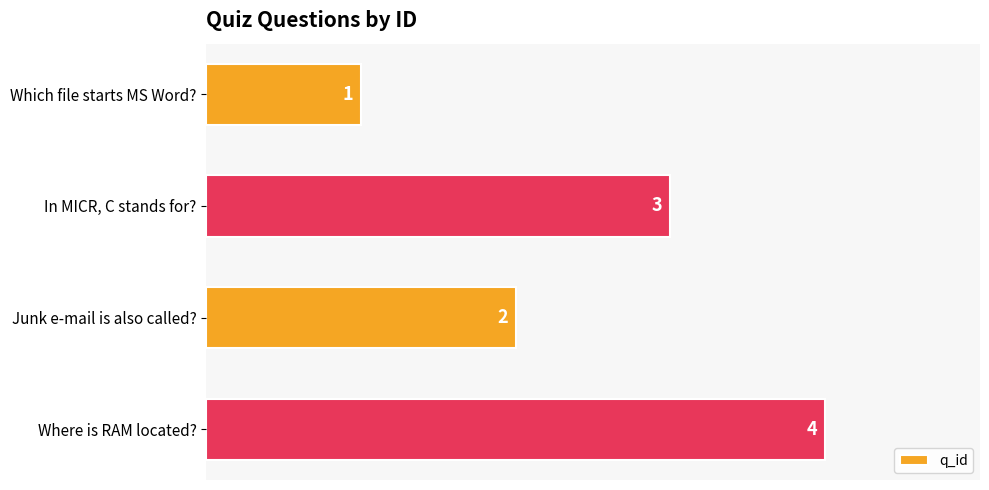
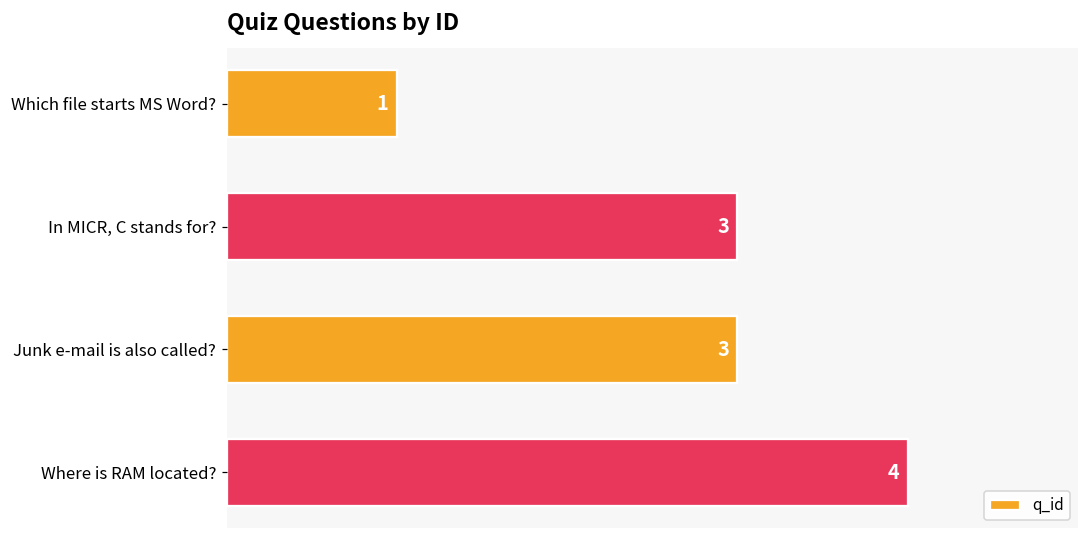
Junk e-mail is also called?: 2 -> 3
